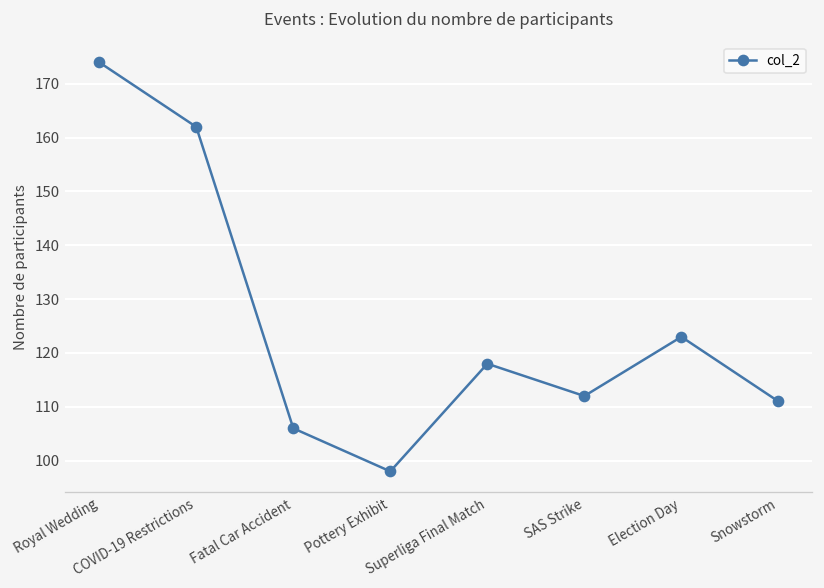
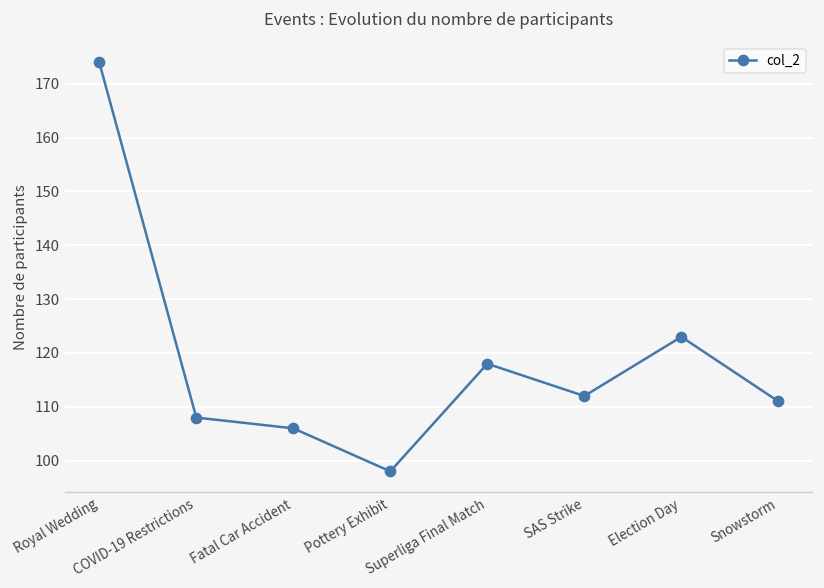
COVID-19 Restrictions: 162 -> 108
